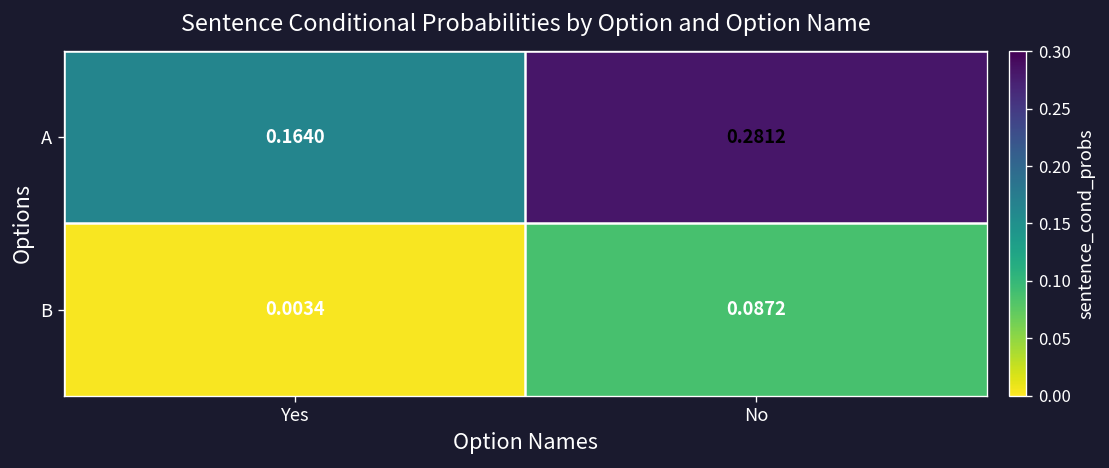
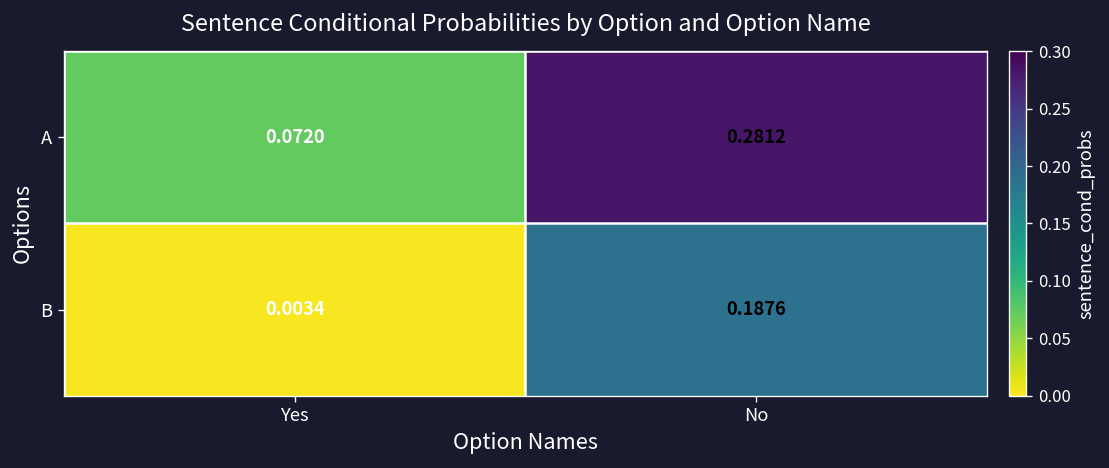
A, Yes: 0.1640 -> 0.0720
B, No: 0.0872 -> 0.1876
